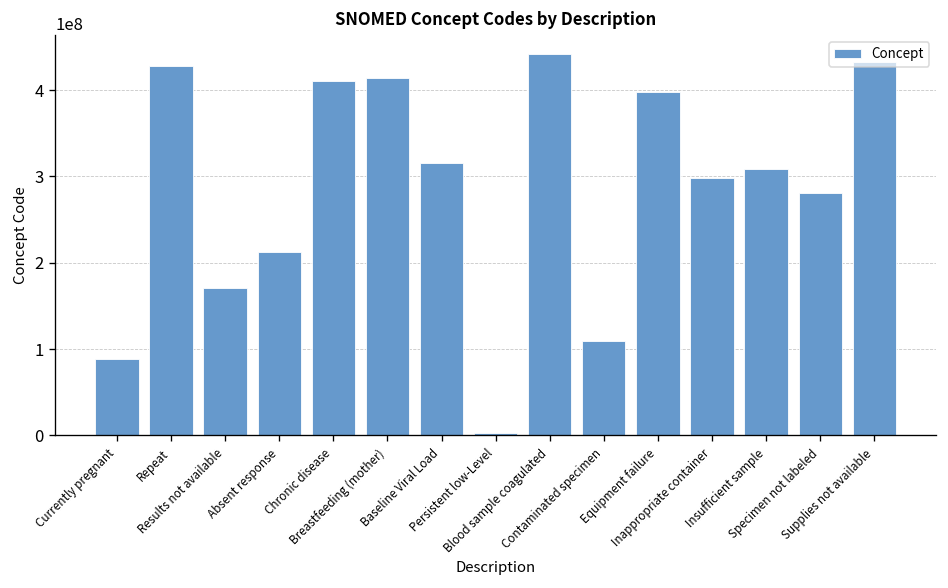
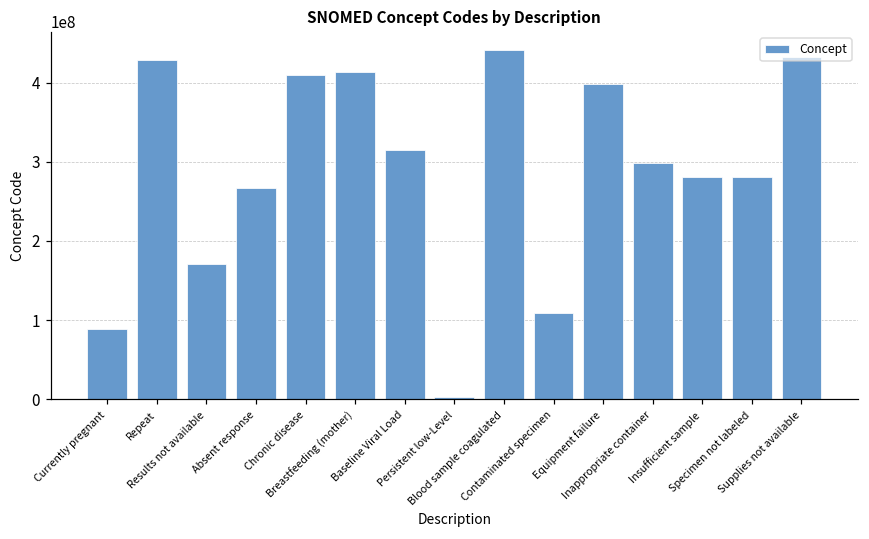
Absent response: 210000000 -> 270000000
Insufficient sample: 310000000 -> 280000000
